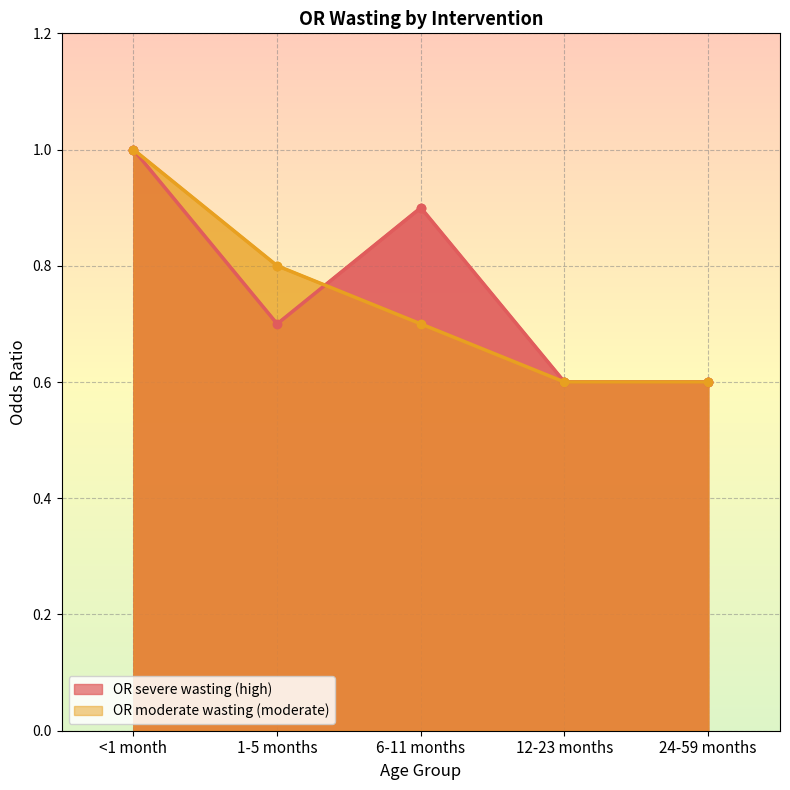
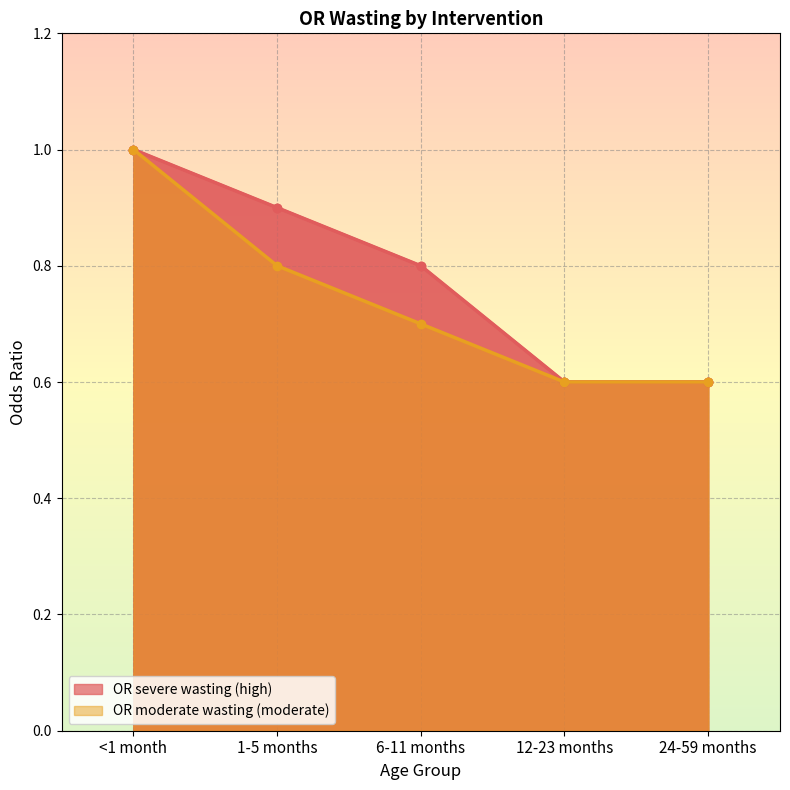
OR severe wasting (high), 1-5 months: 0.7 -> 0.9
OR severe wasting (high), 6-11 months: 0.9 -> 0.8
